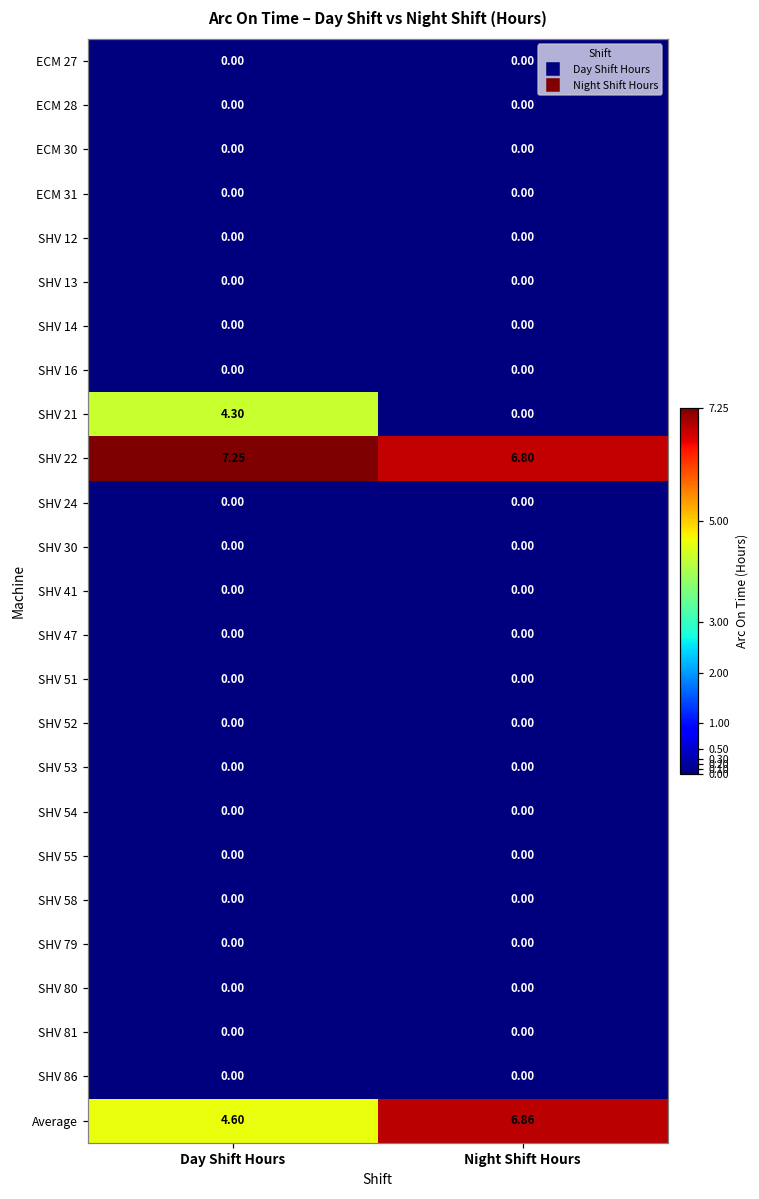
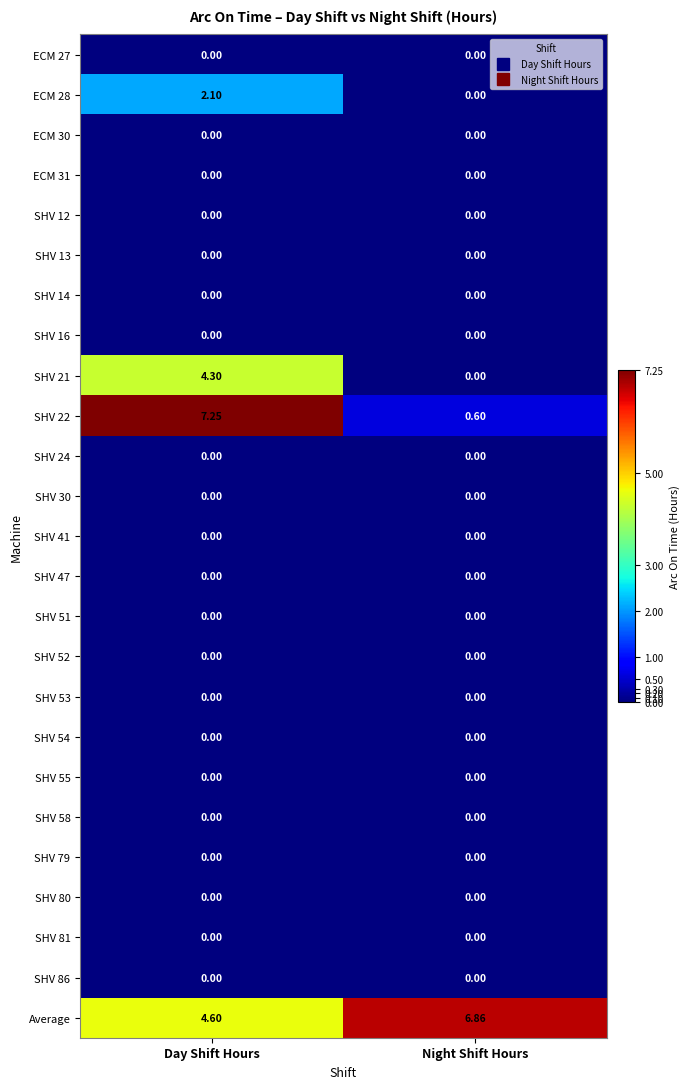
ECM 28, Day Shift Hours: 0.00 -> 2.10
SHV 22, Night Shift Hours: 6.80 -> 0.60
